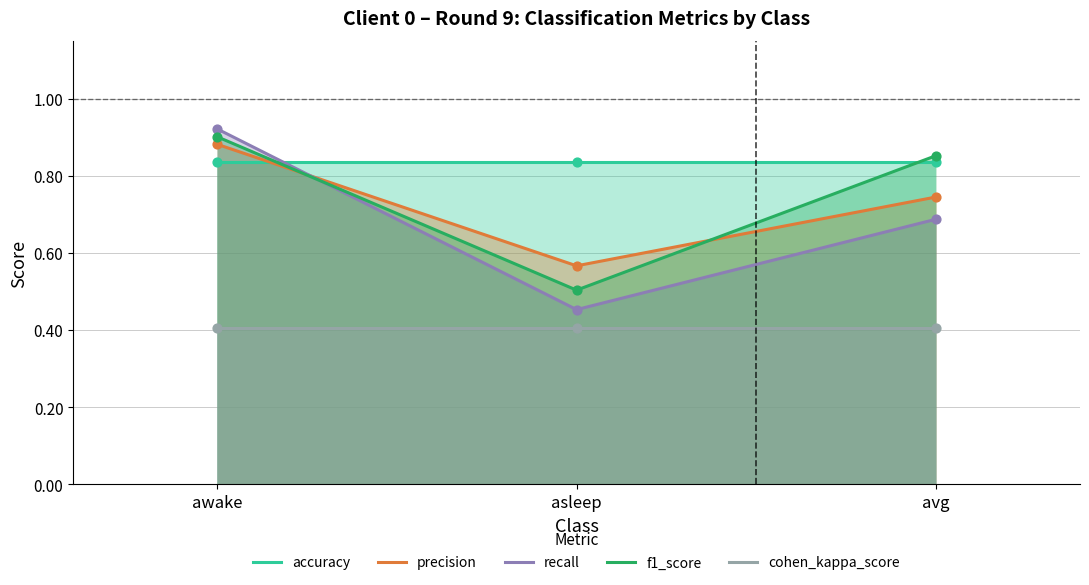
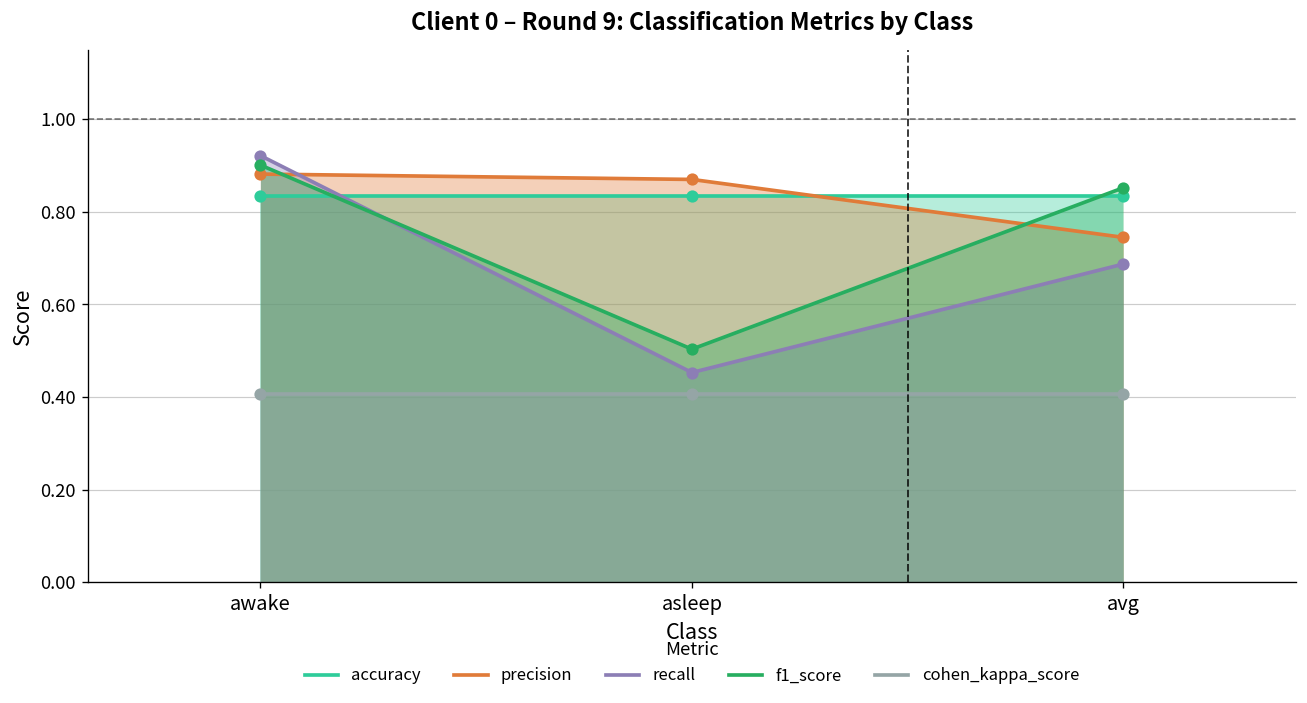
precision, asleep: 0.57 -> 0.87
